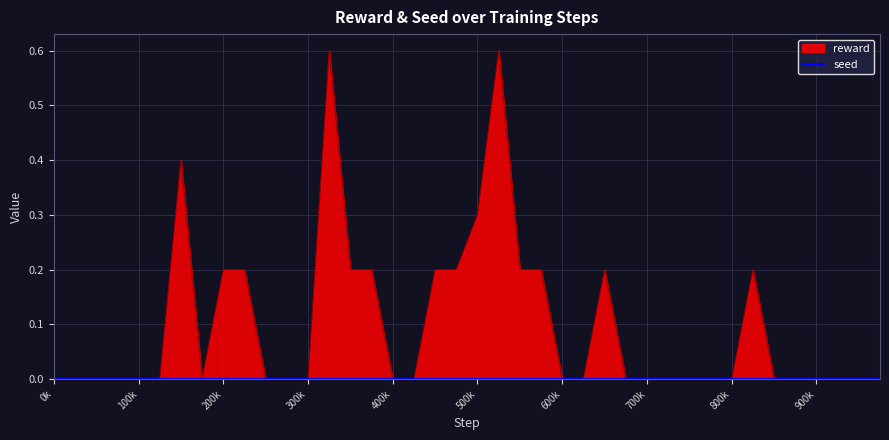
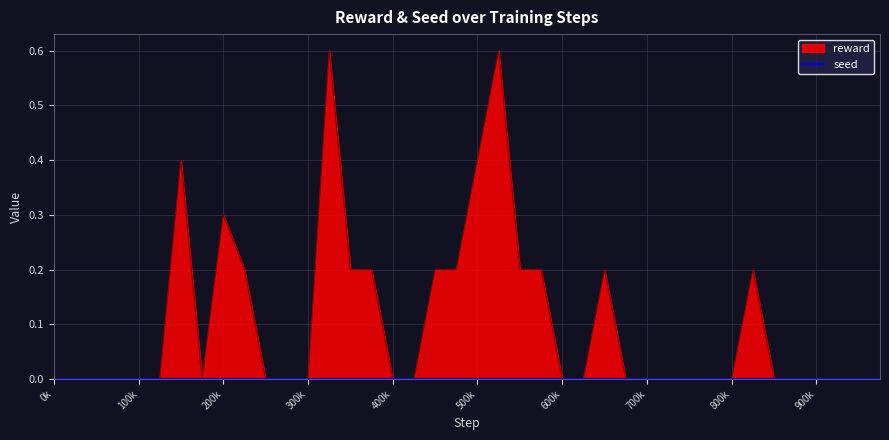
reward, 200k: 0.2 -> 0.3
reward, 500k: 0.3 -> 0.4
